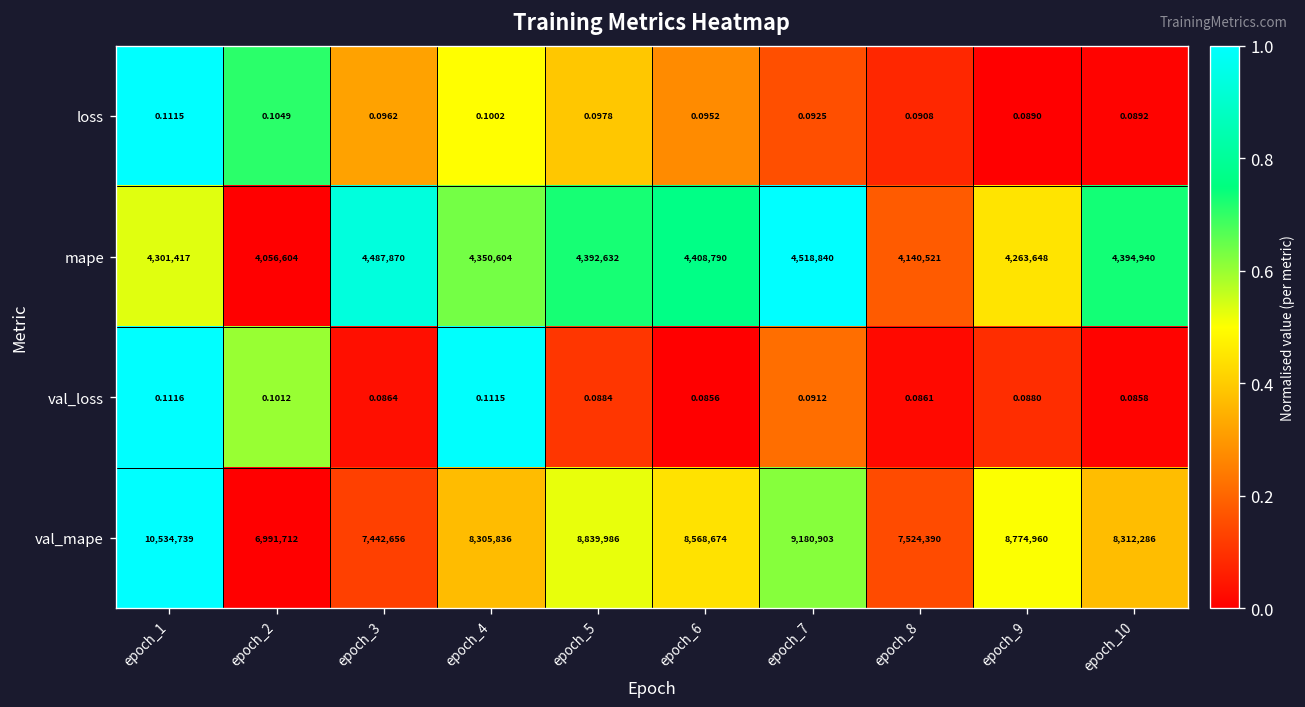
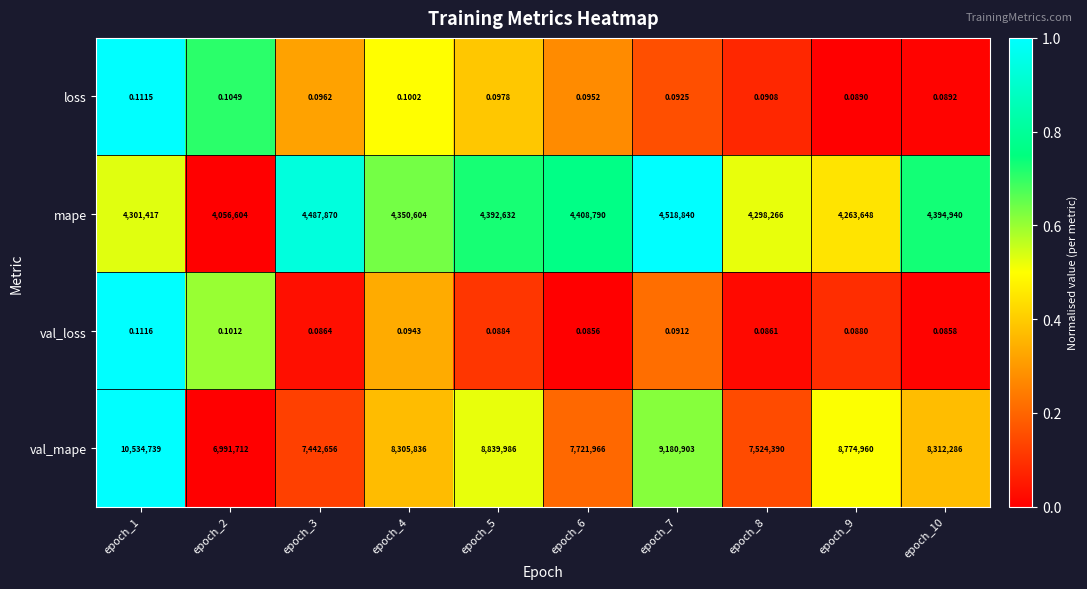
mape, epoch_8: 4,140,521 -> 4,298,266
val_loss, epoch_4: 0.1115 -> 0.0943
val_mape, epoch_6: 8,568,674 -> 7,721,966
